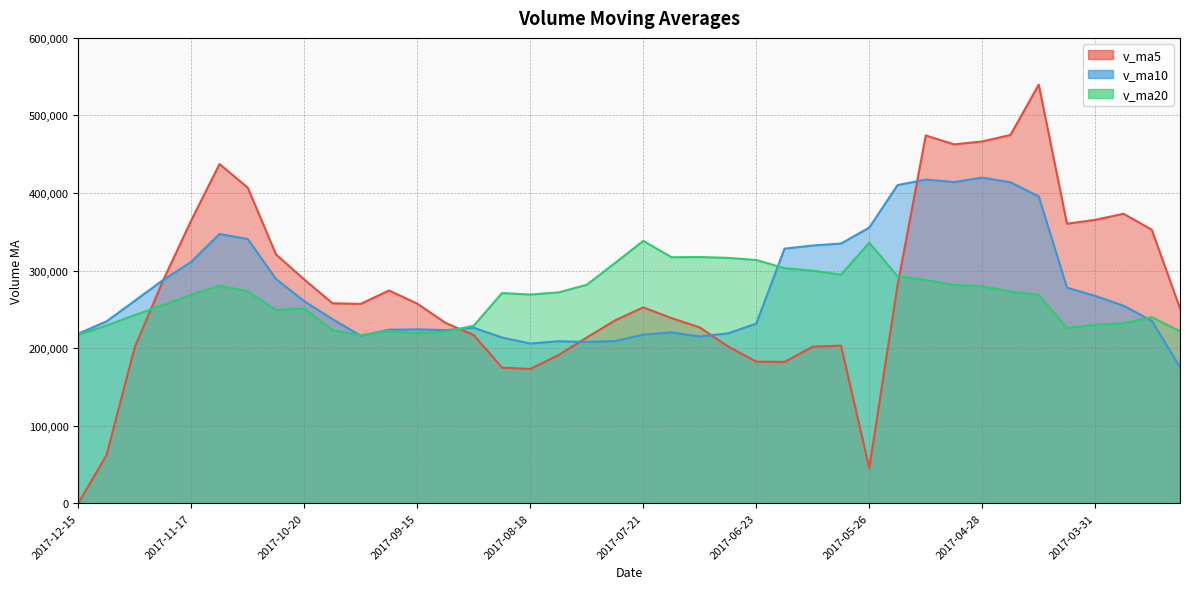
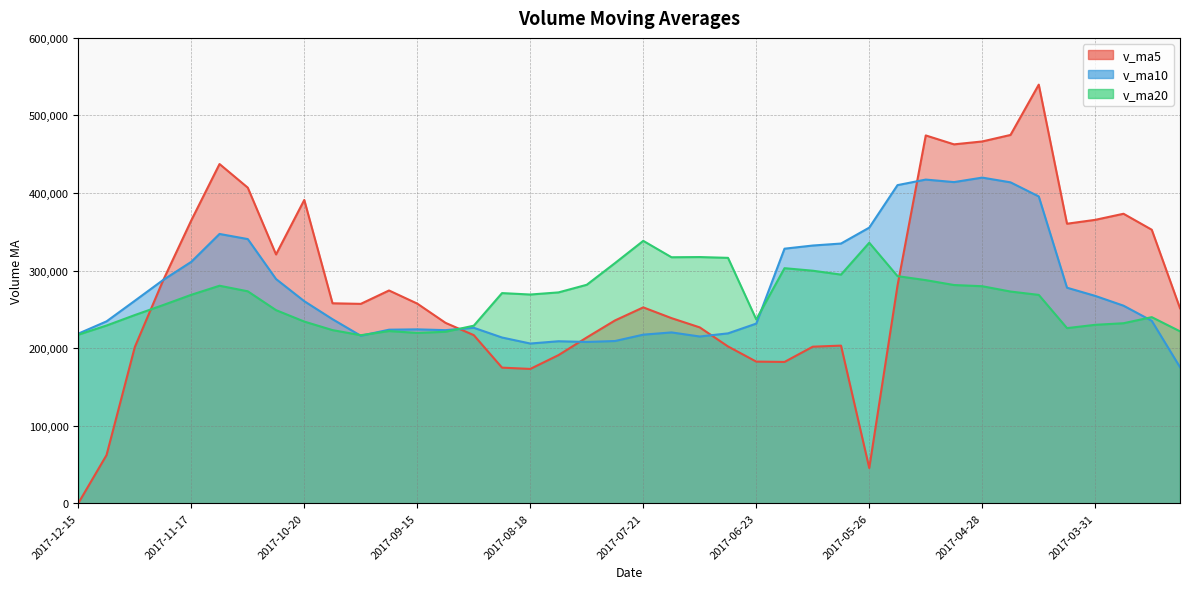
v_ma5, 2017-10-20: 290,000 -> 390,000
v_ma20, 2017-10-20: 250,000 -> 230,000
v_ma20, 2017-06-23: 310,000 -> 240,000
